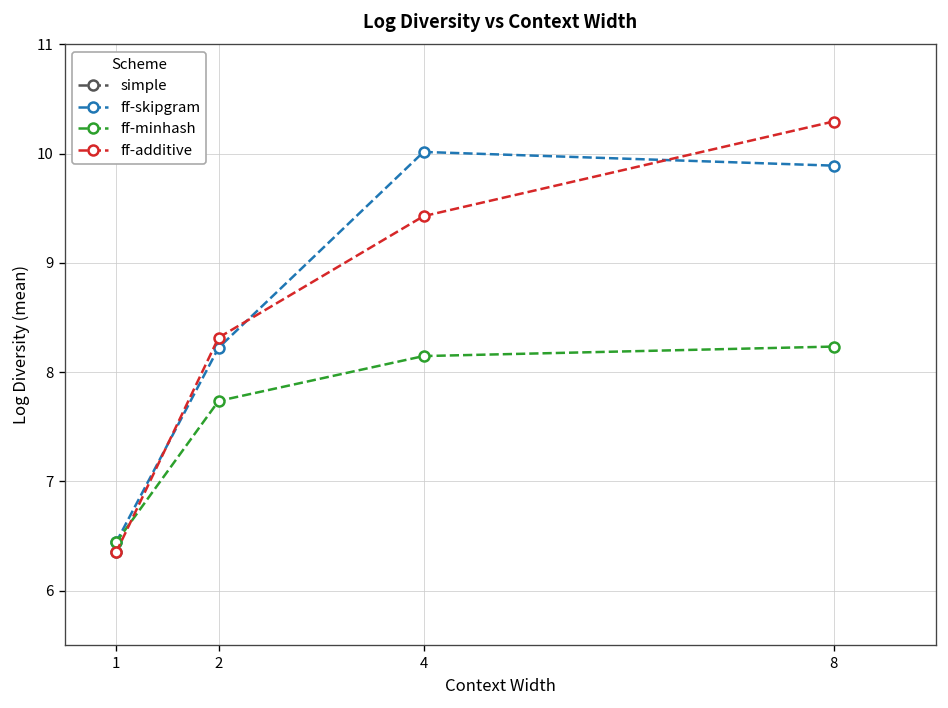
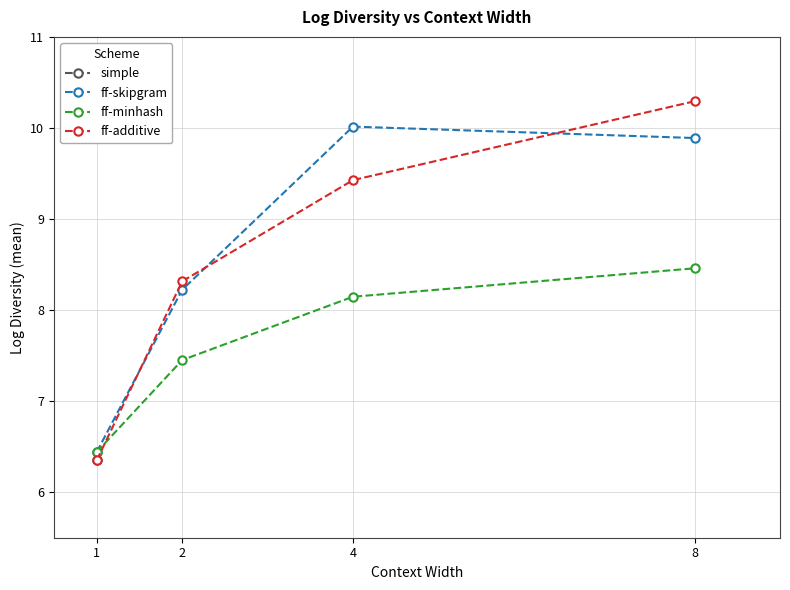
ff-minhash, 2: 7.7 -> 7.5
ff-minhash, 8: 8.2 -> 8.5
